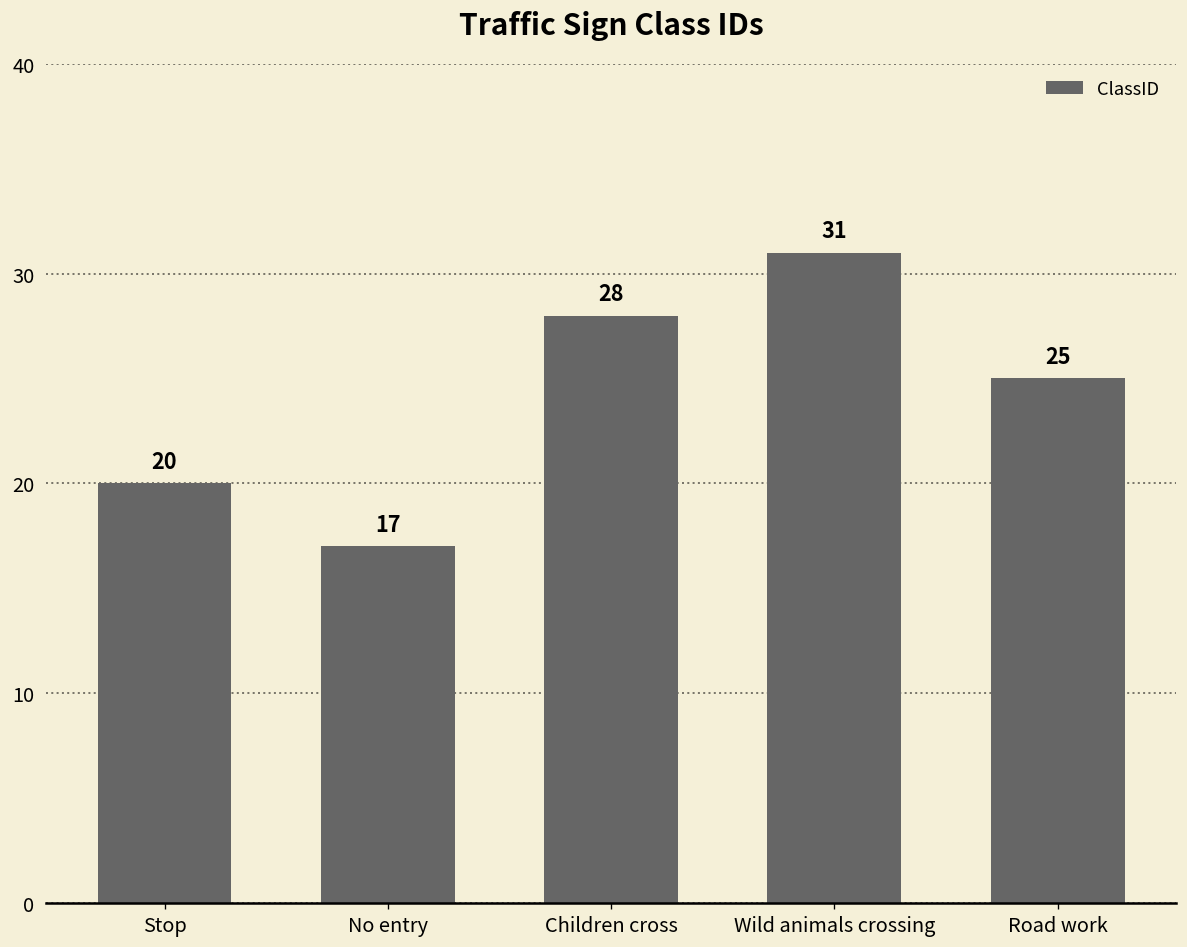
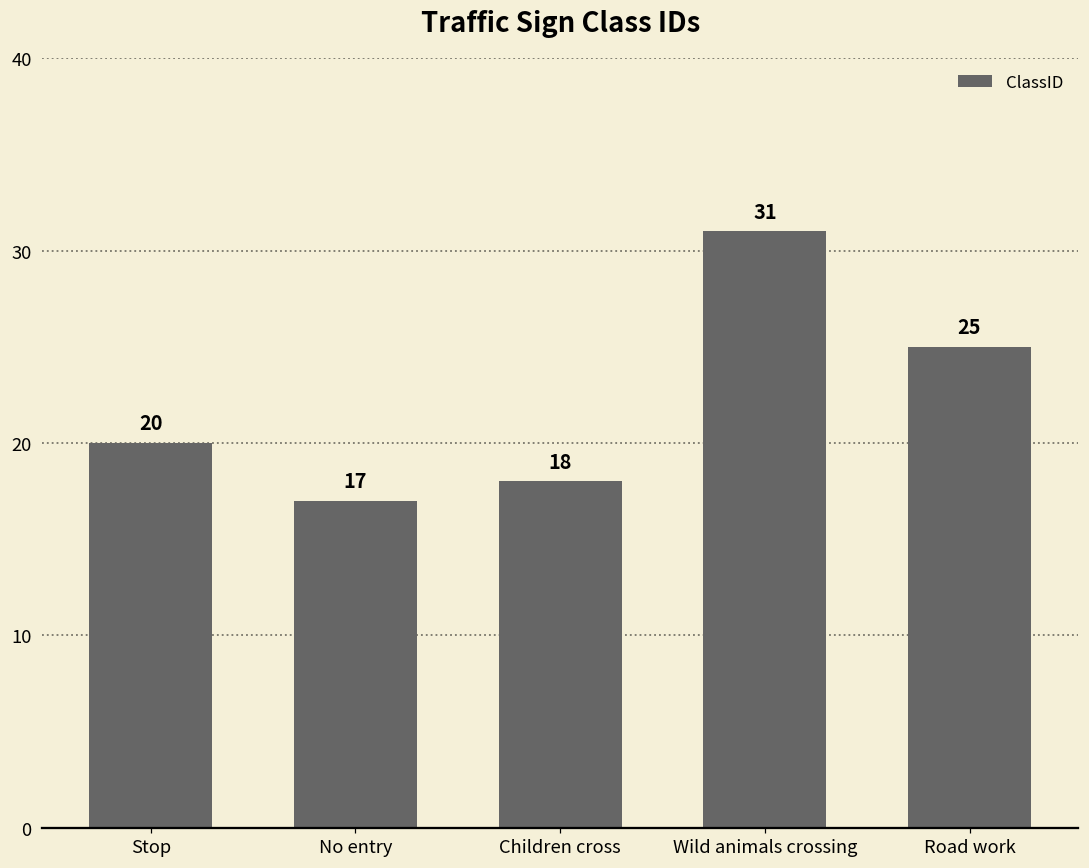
Children cross: 28 -> 18
